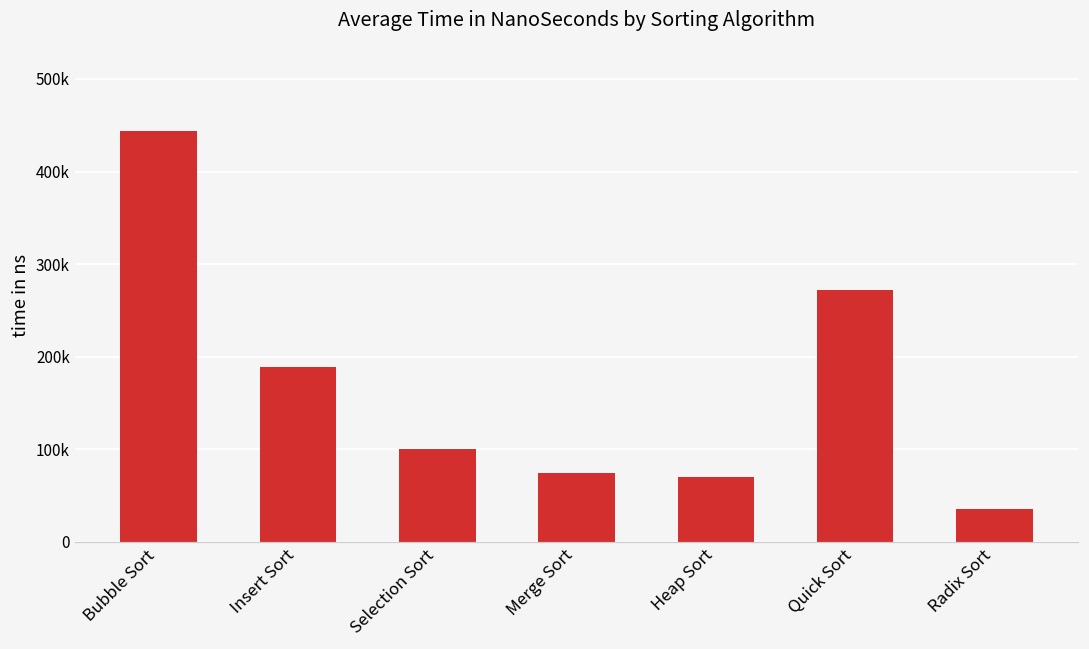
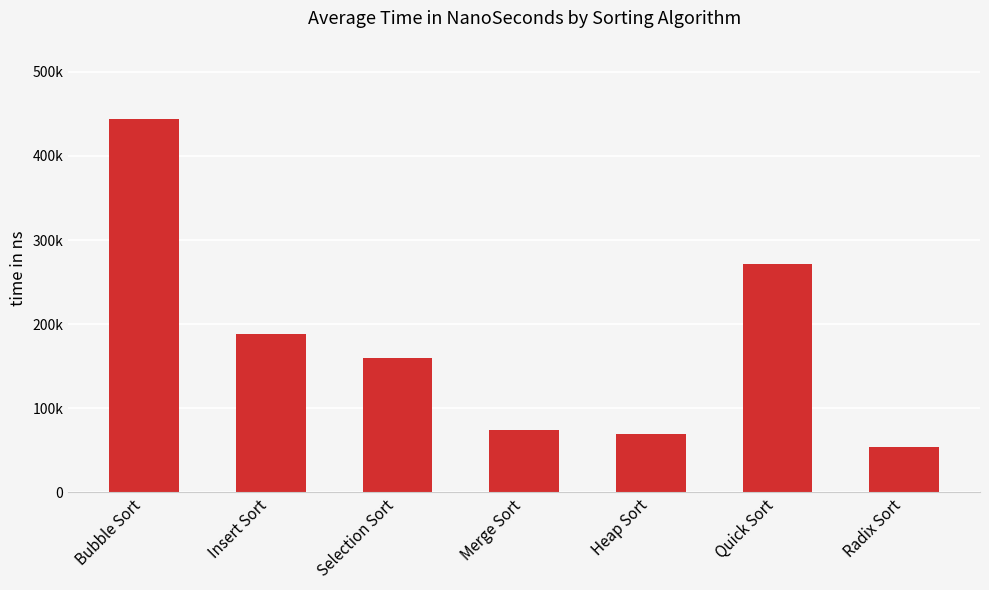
Selection Sort: 100000 -> 160000
Radix Sort: 40000 -> 50000
